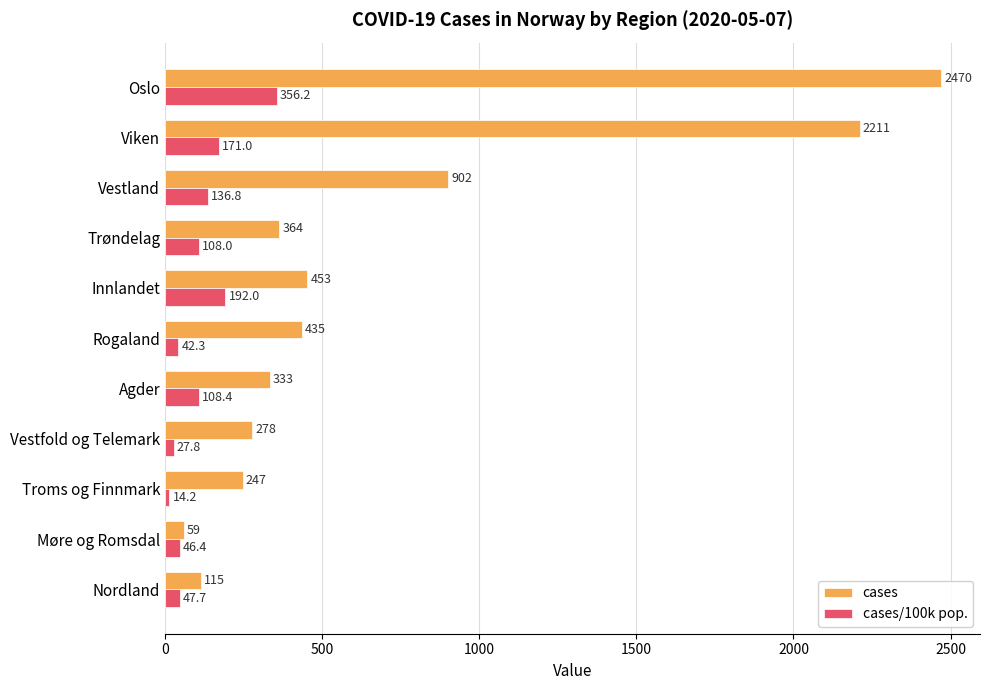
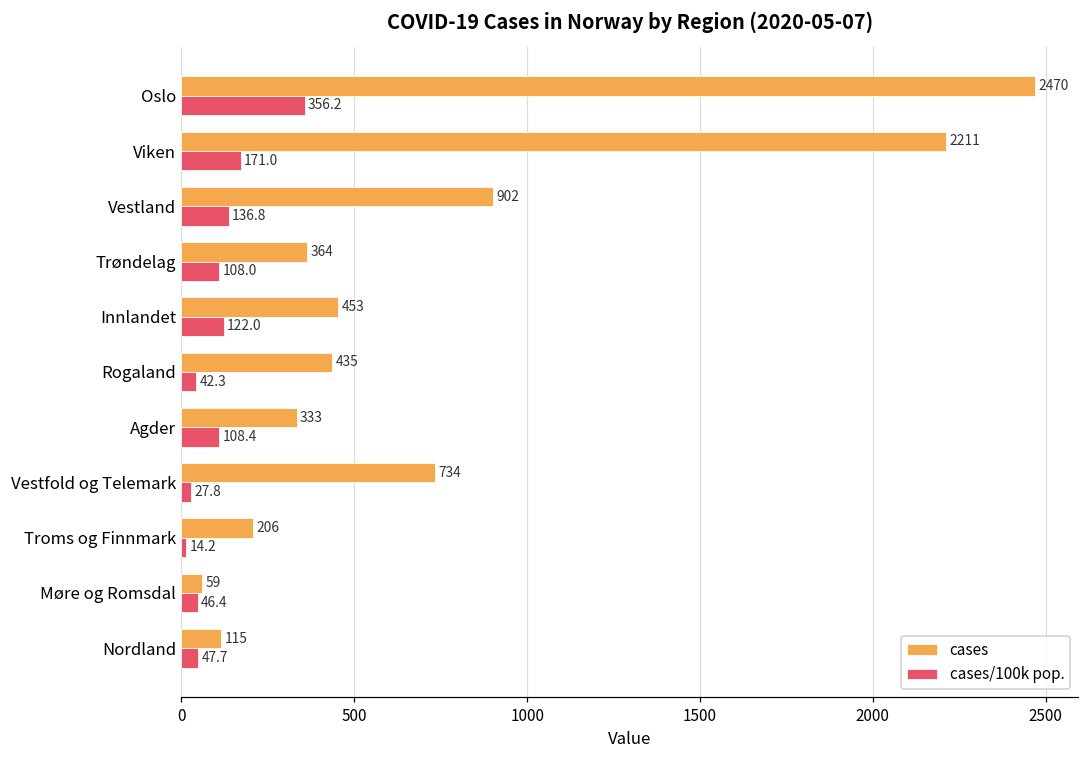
cases/100k pop., Innlandet: 192.0 -> 122.0
cases, Vestfold og Telemark: 278 -> 734
cases, Troms og Finnmark: 247 -> 206
